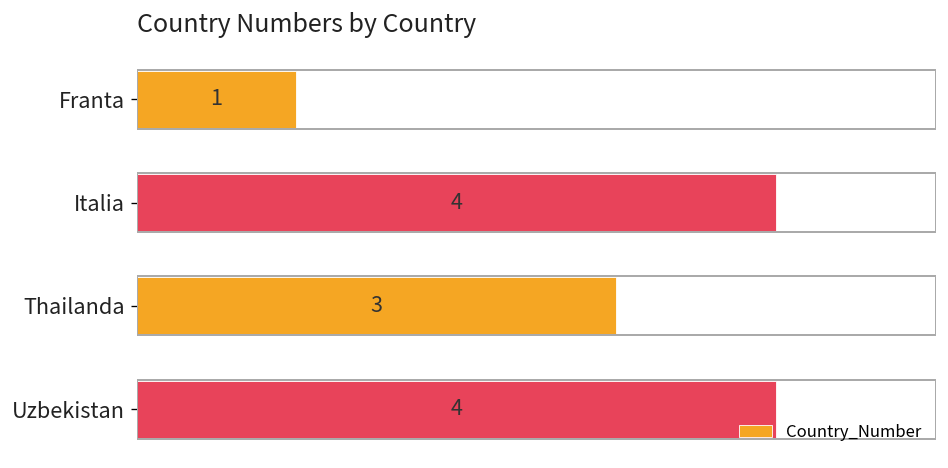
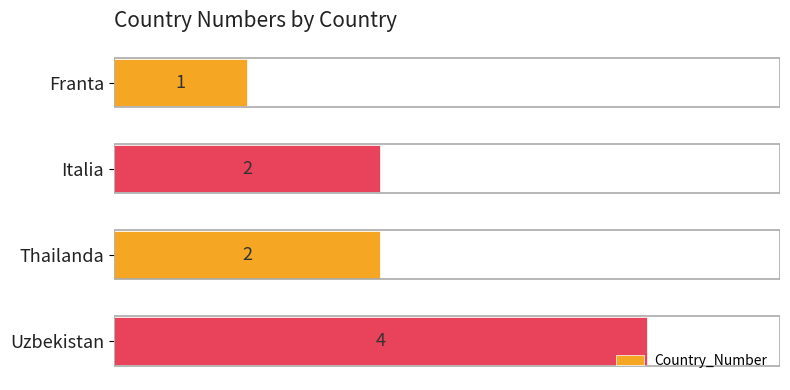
Italia: 4 -> 2
Thailanda: 3 -> 2
